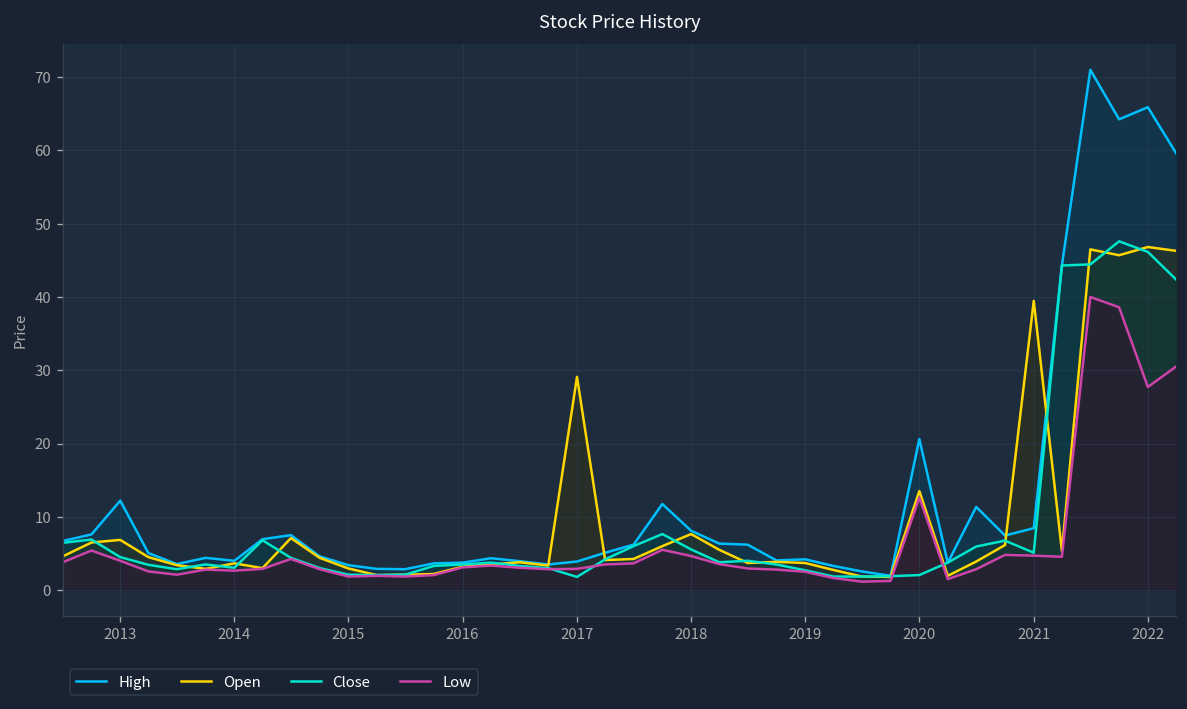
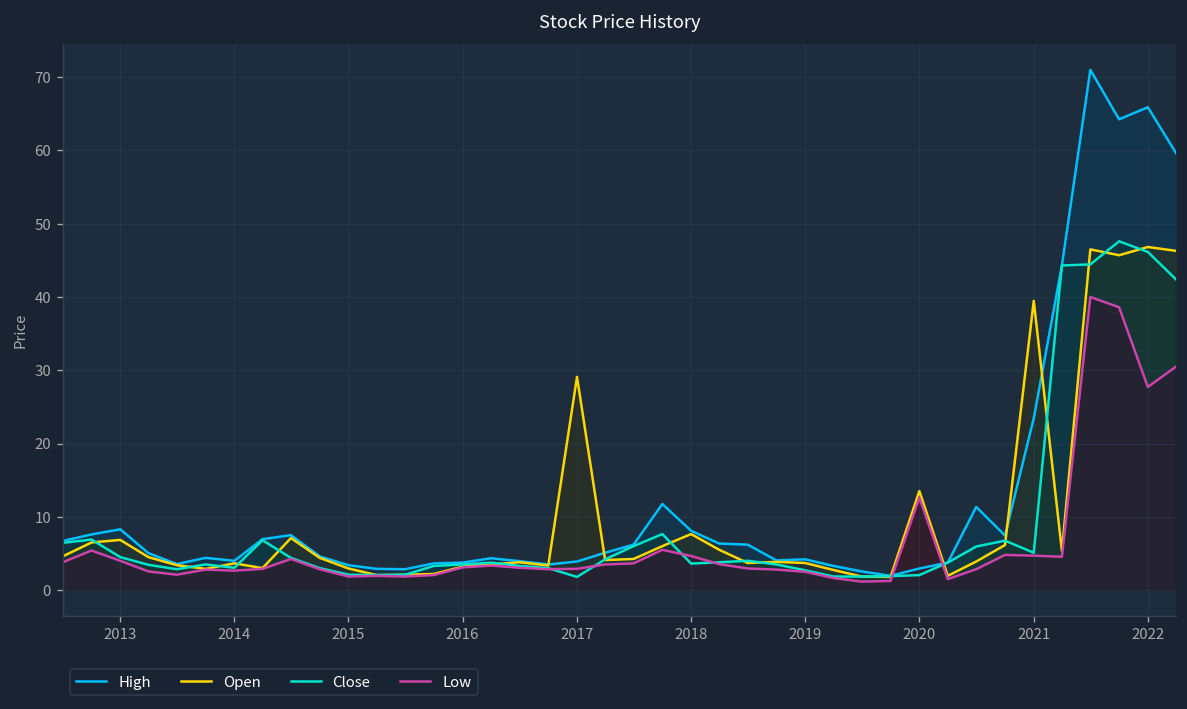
High, 2013: 12 -> 8
Close, 2018: 6 -> 4
High, 2020: 21 -> 3
High, 2021: 8 -> 23
